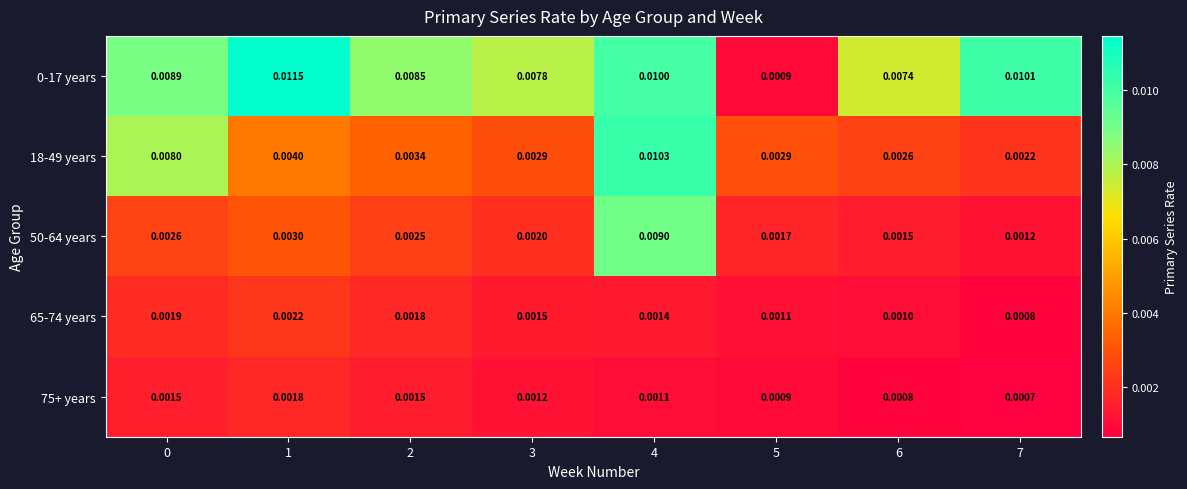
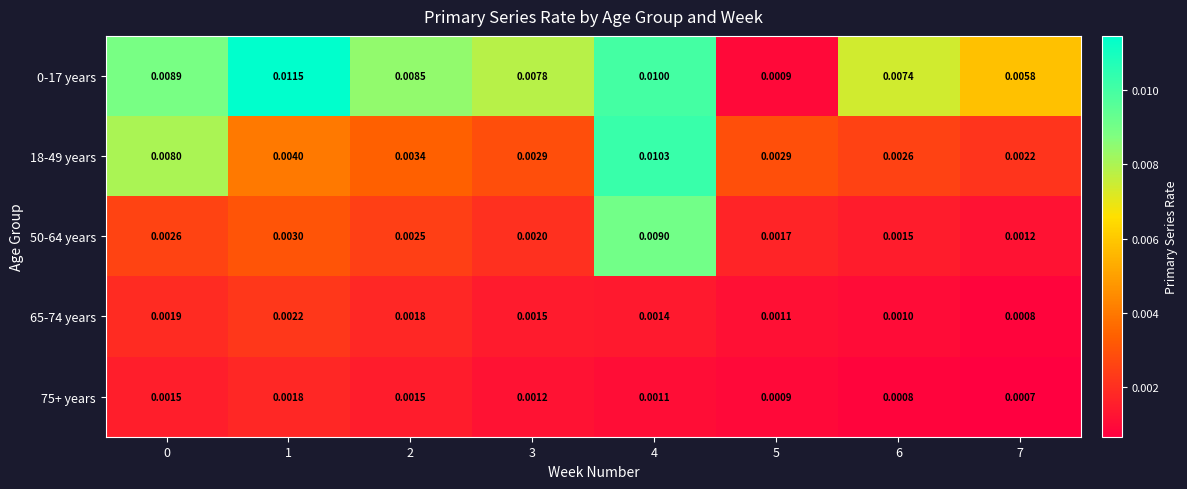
0-17 years, 7: 0.0101 -> 0.0058
